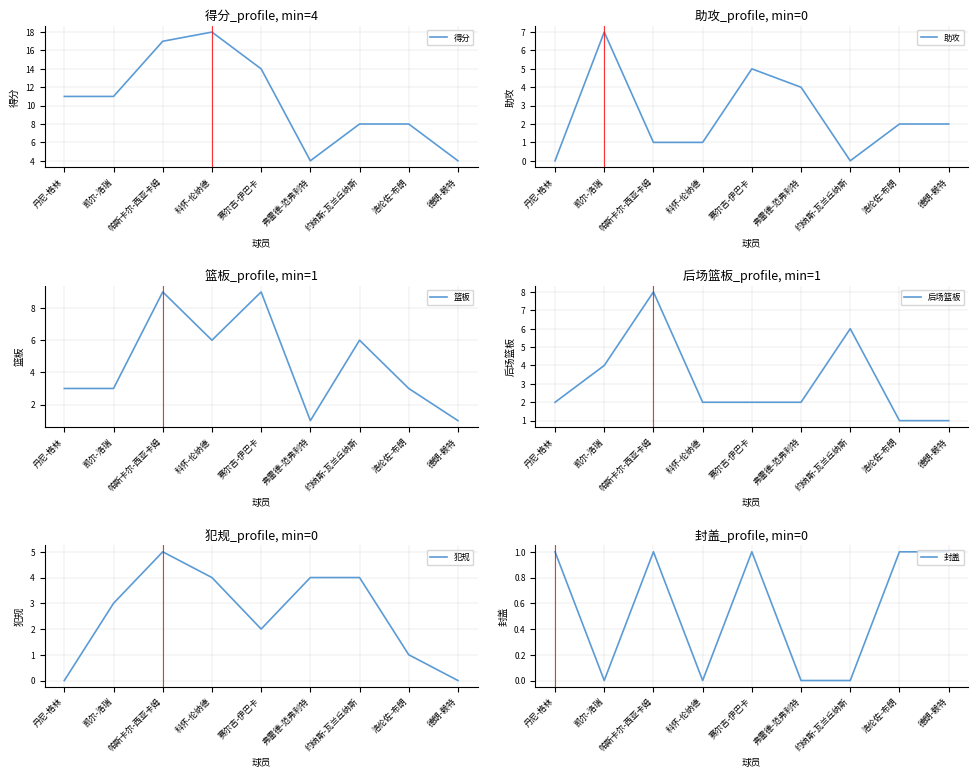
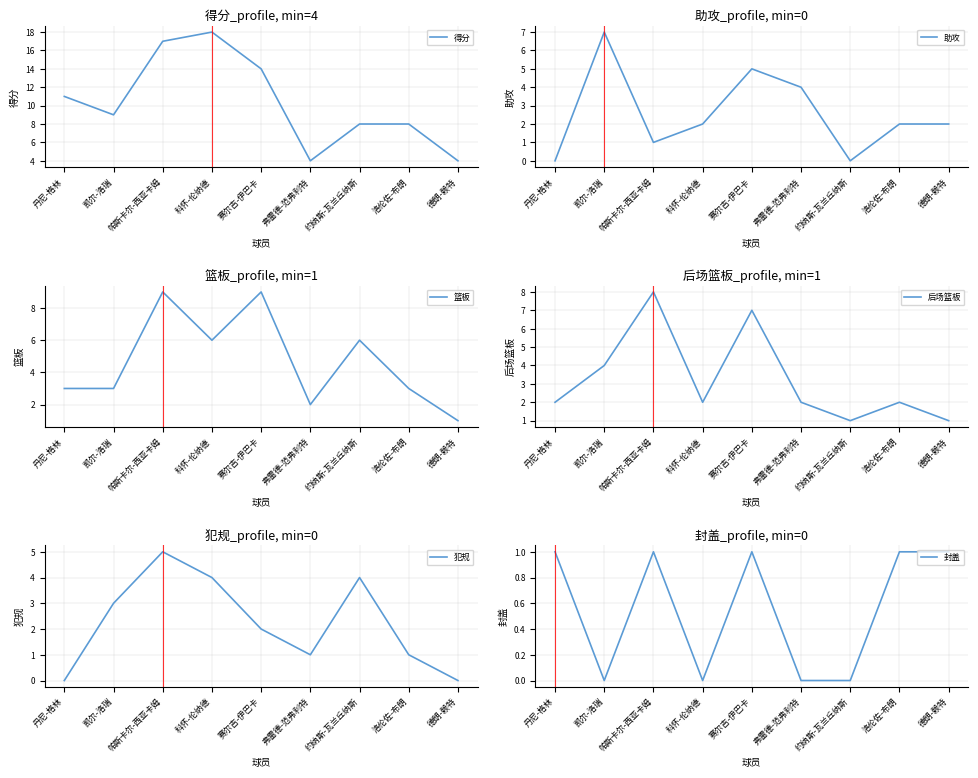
得分_profile, min=4, 凯尔-洛瑞: 11 -> 9
助攻_profile, min=0, 科怀-伦纳德: 1 -> 2
篮板_profile, min=1, 弗雷德-范弗利特: 1 -> 2
后场篮板_profile, min=1, 赛尔吉-伊巴卡: 2 -> 7
后场篮板_profile, min=1, 约纳斯-瓦兰丘纳斯: 6 -> 1
后场篮板_profile, min=1, 洛伦佐-布朗: 1 -> 2
犯规_profile, min=0, 弗雷德-范弗利特: 4 -> 1
